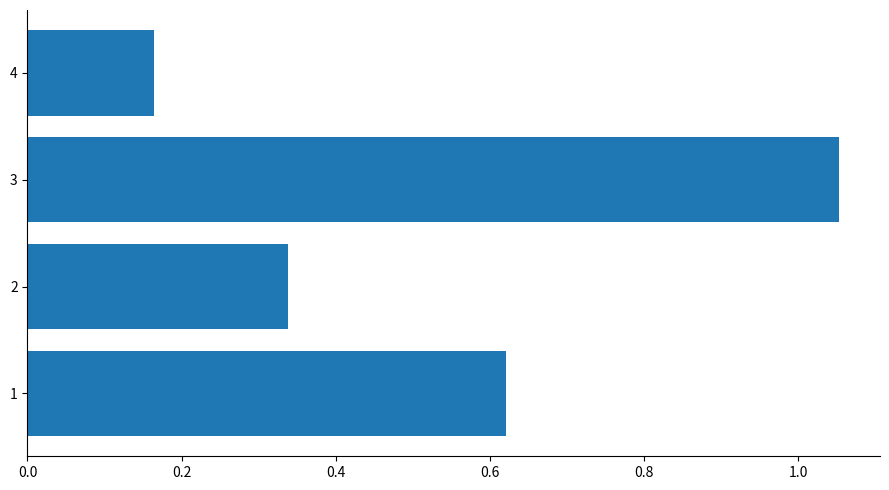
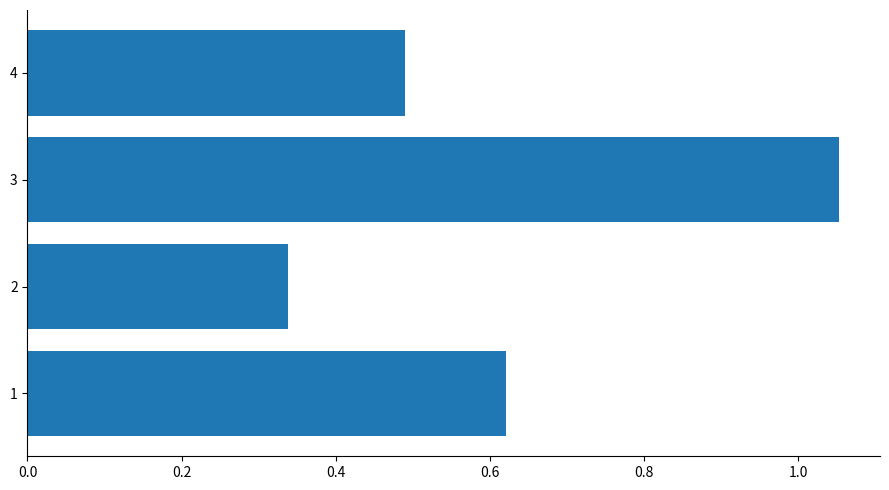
4: 0.16 -> 0.49
